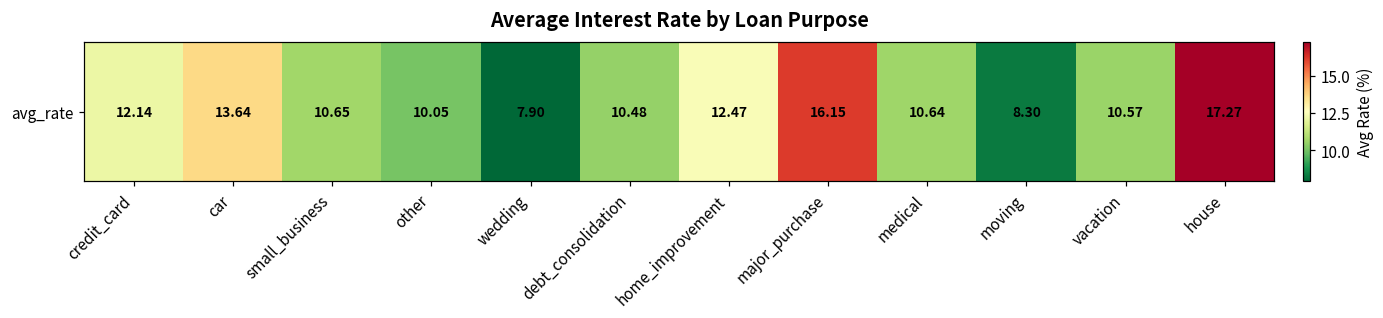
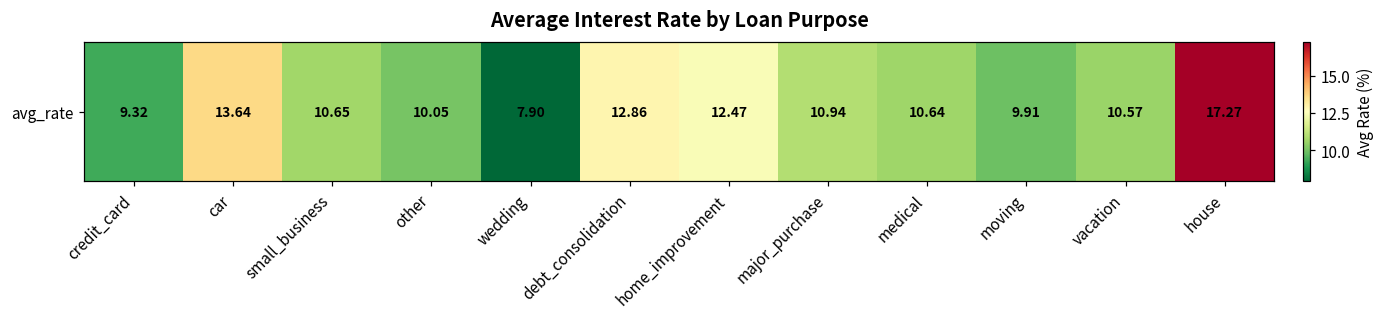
avg_rate, credit_card: 12.14 -> 9.32
avg_rate, debt_consolidation: 10.48 -> 12.86
avg_rate, major_purchase: 16.15 -> 10.94
avg_rate, moving: 8.30 -> 9.91
